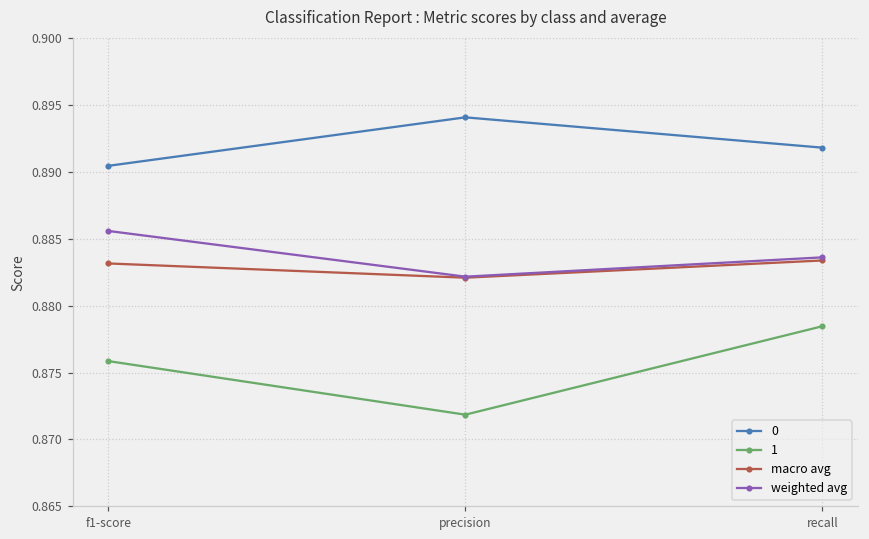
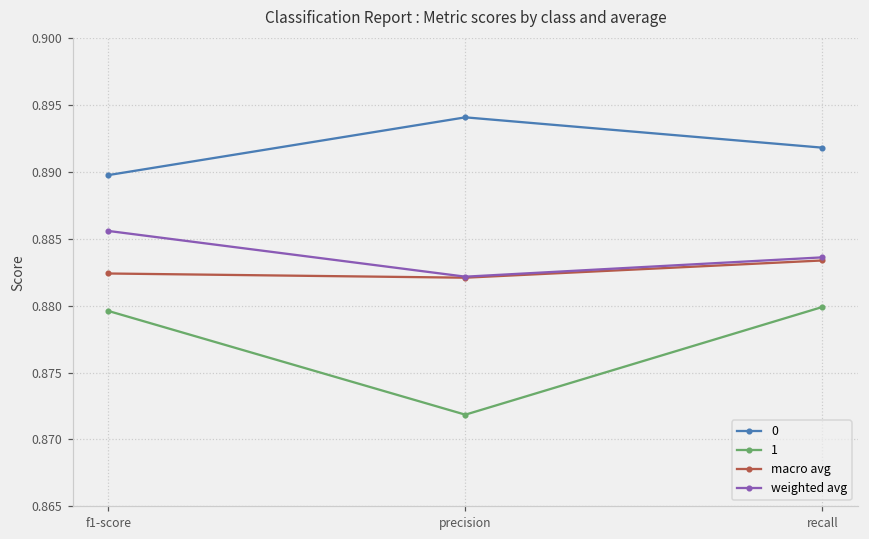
0, f1-score: 0.8905 -> 0.8898
1, f1-score: 0.8759 -> 0.8796
macro avg, f1-score: 0.8832 -> 0.8824
1, recall: 0.8785 -> 0.8799
